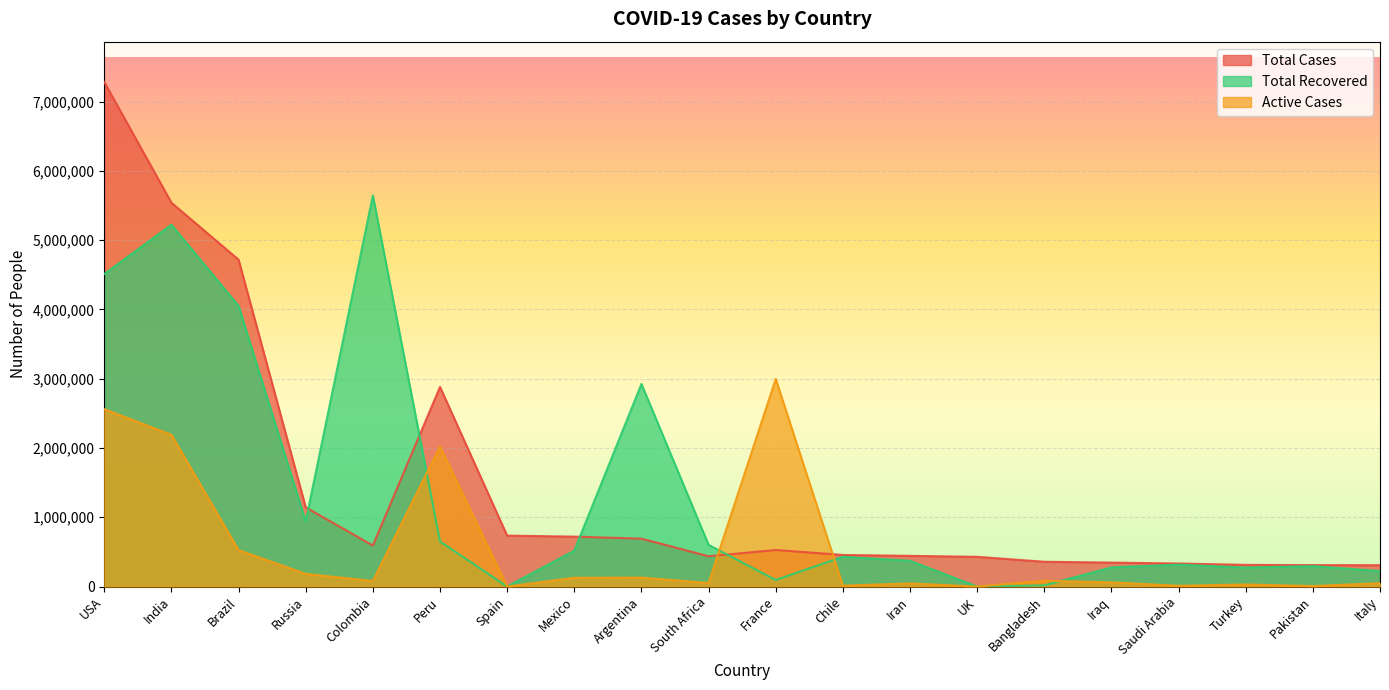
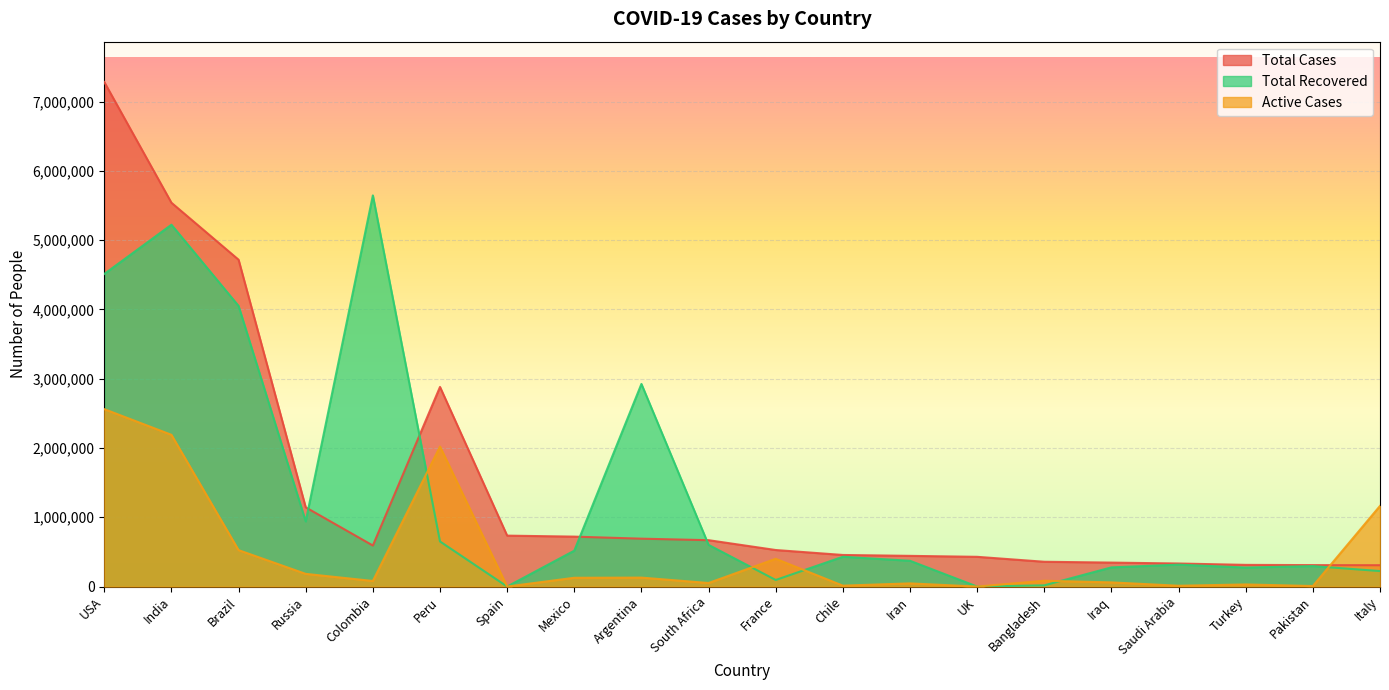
Total Cases, South Africa: 400,000 -> 700,000
Active Cases, France: 3,000,000 -> 400,000
Active Cases, Italy: 0 -> 1,200,000
